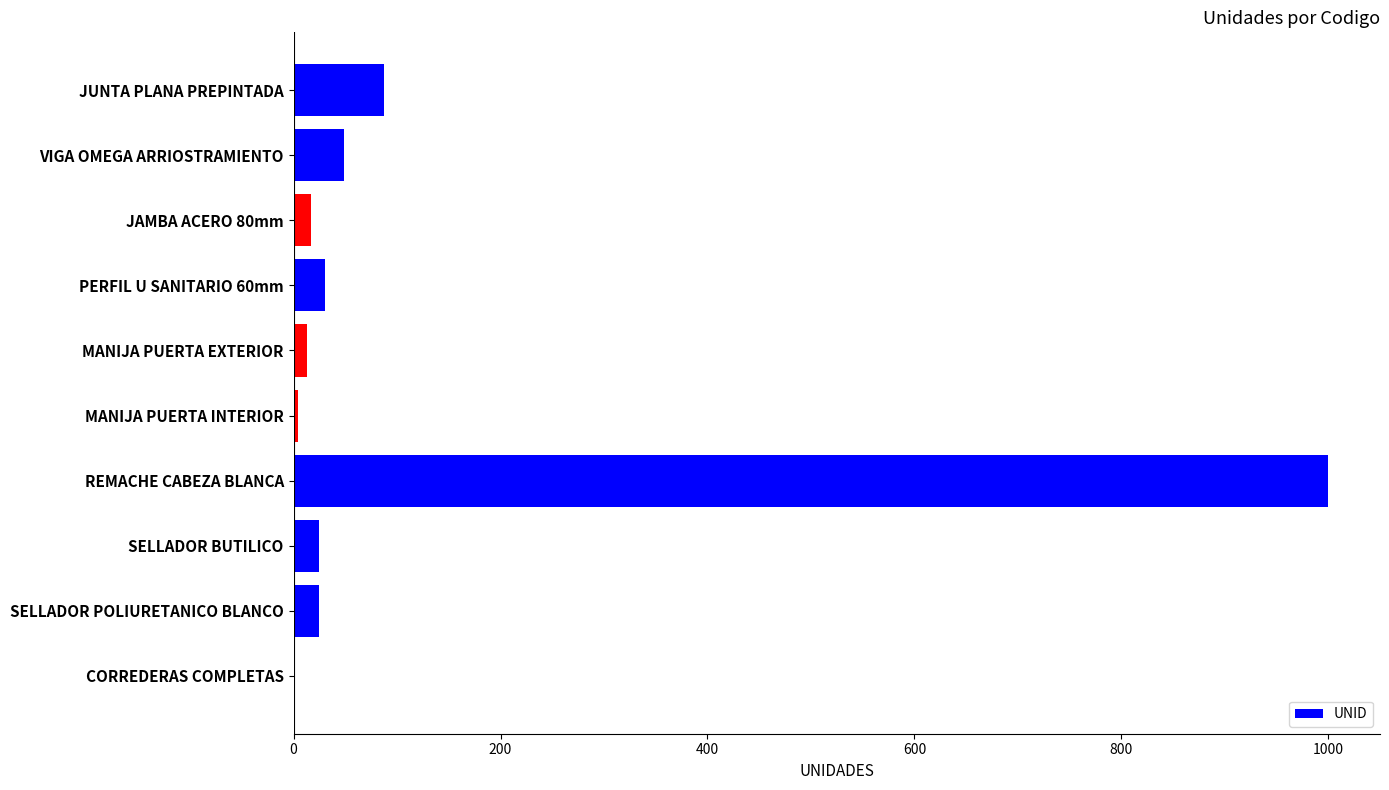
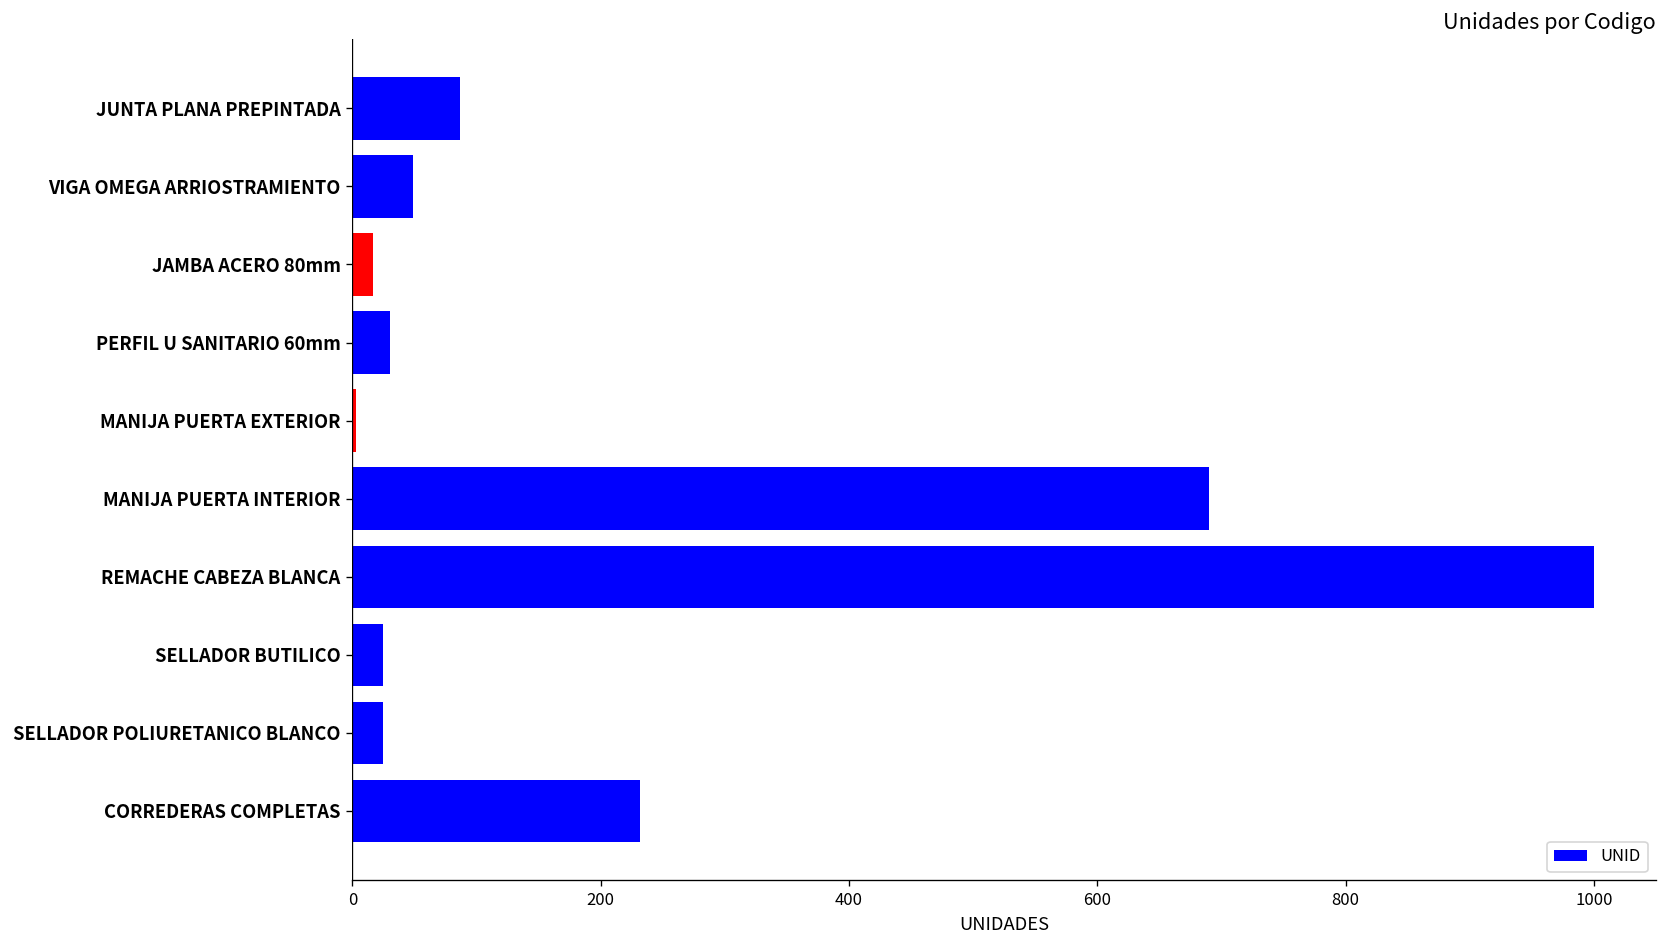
MANIJA PUERTA EXTERIOR: 13 -> 3
MANIJA PUERTA INTERIOR: 4 -> 690
CORREDERAS COMPLETAS: 1 -> 232
